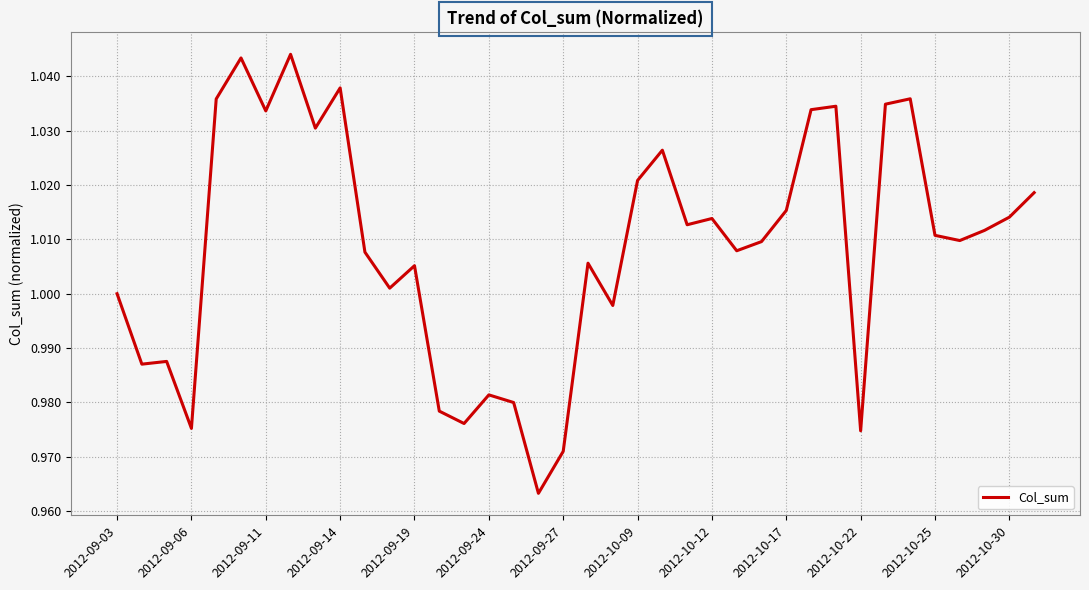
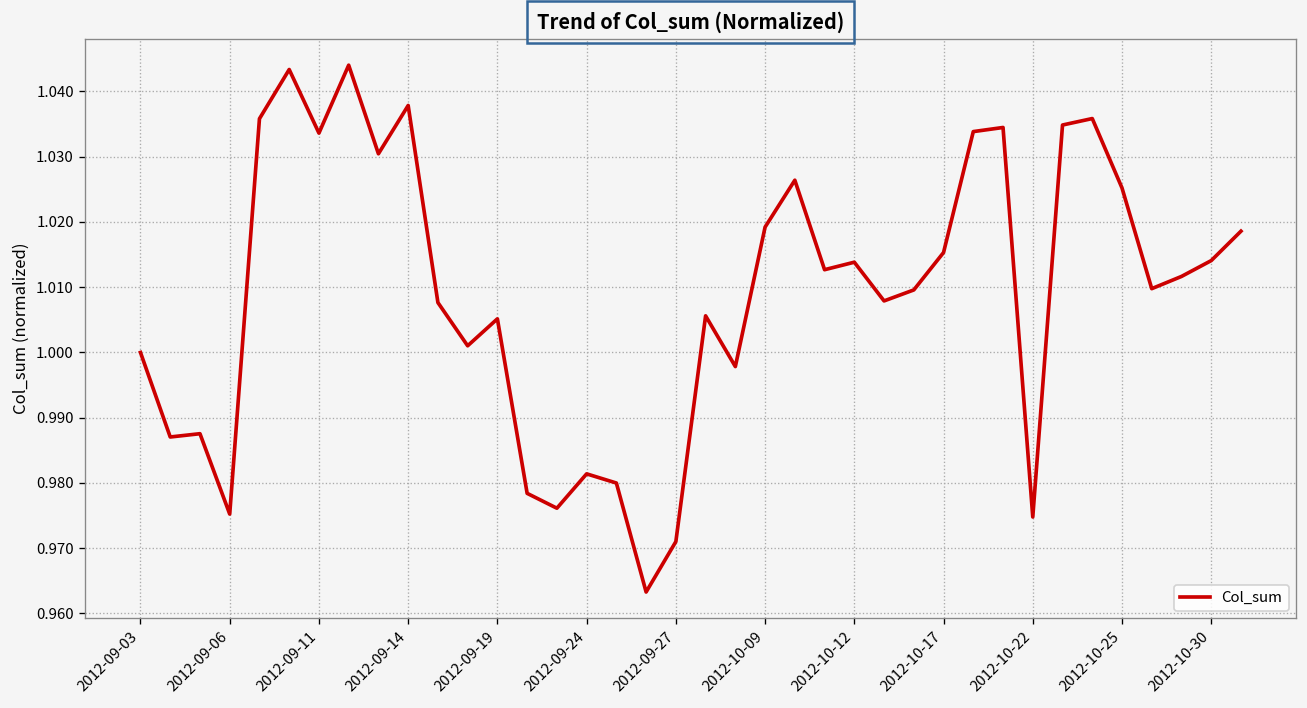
2012-10-09: 1.021 -> 1.019
2012-10-25: 1.011 -> 1.025
